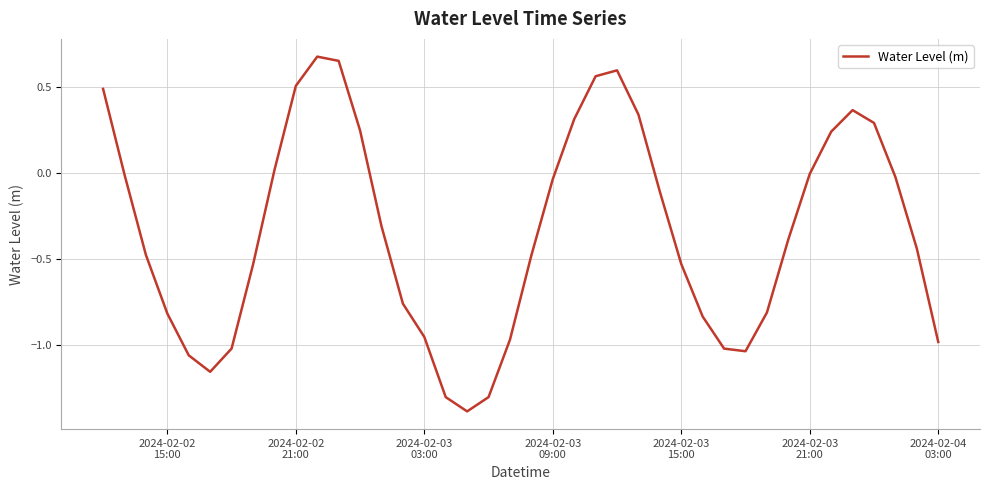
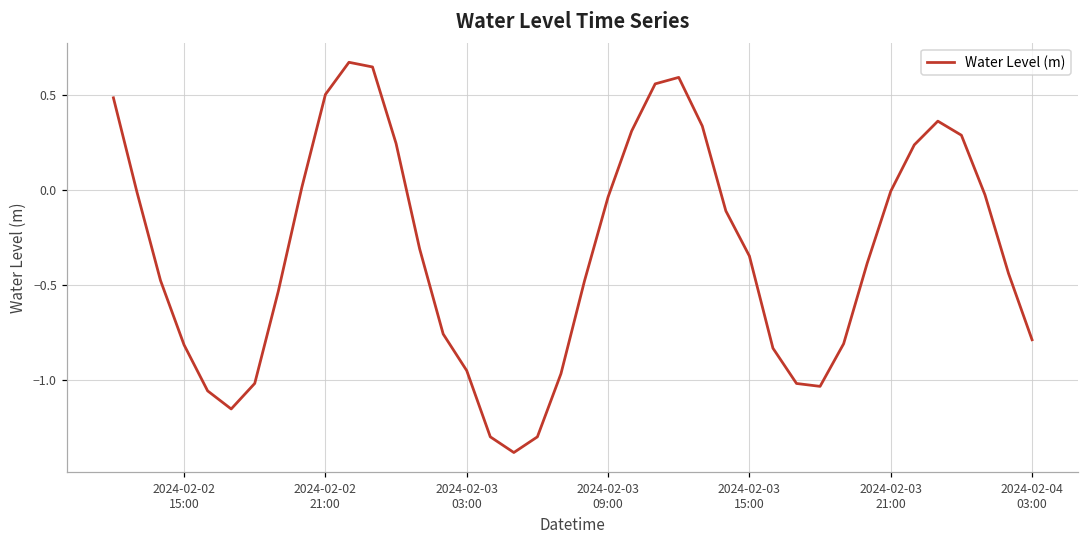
2024-02-03 15:00: -0.53 -> -0.35
2024-02-04 03:00: -0.98 -> -0.79
